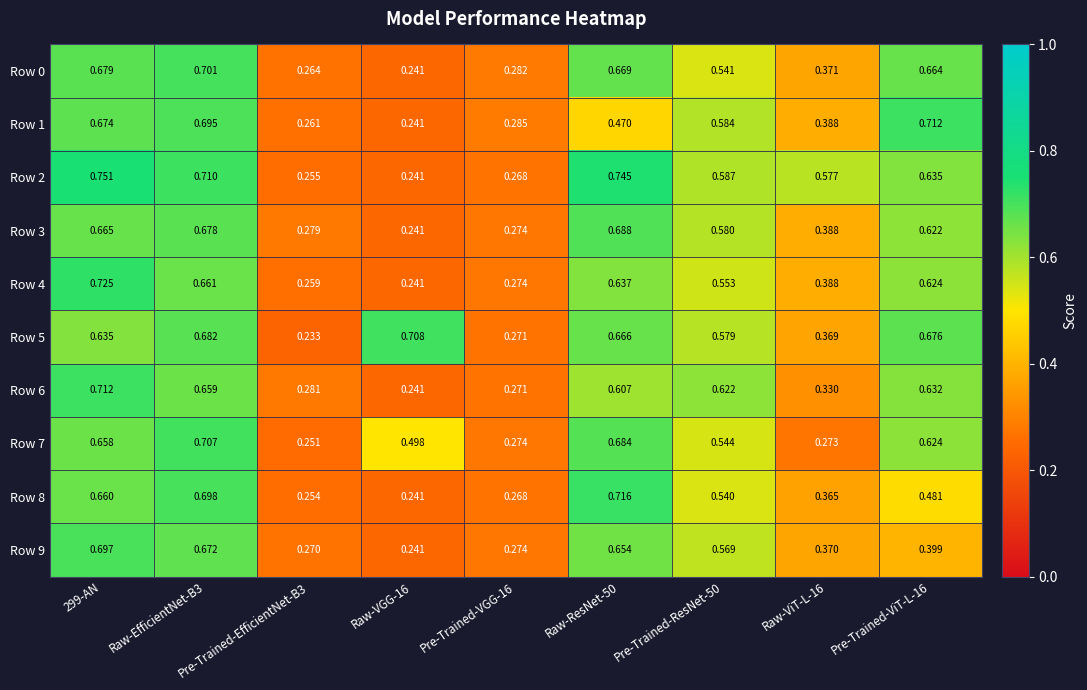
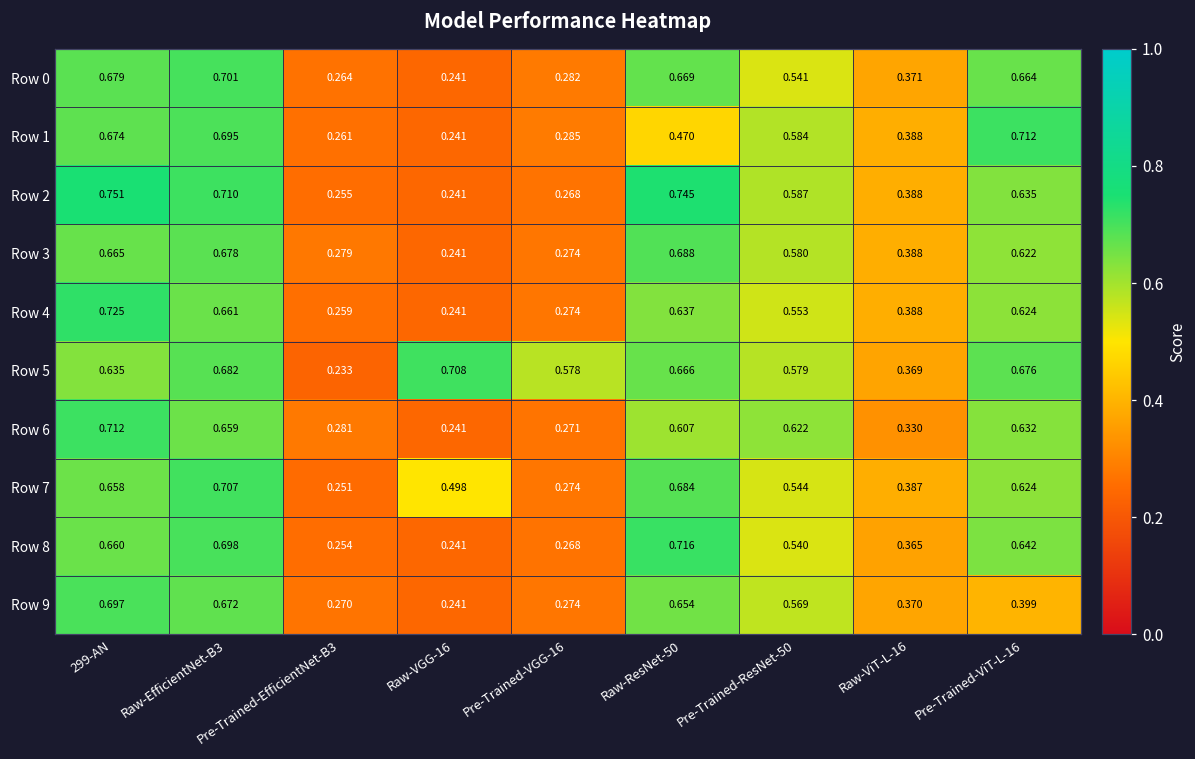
Row 2, Raw-ViT-L-16: 0.577 -> 0.388
Row 5, Pre-Trained-VGG-16: 0.271 -> 0.578
Row 7, Raw-ViT-L-16: 0.273 -> 0.387
Row 8, Pre-Trained-ViT-L-16: 0.481 -> 0.642
